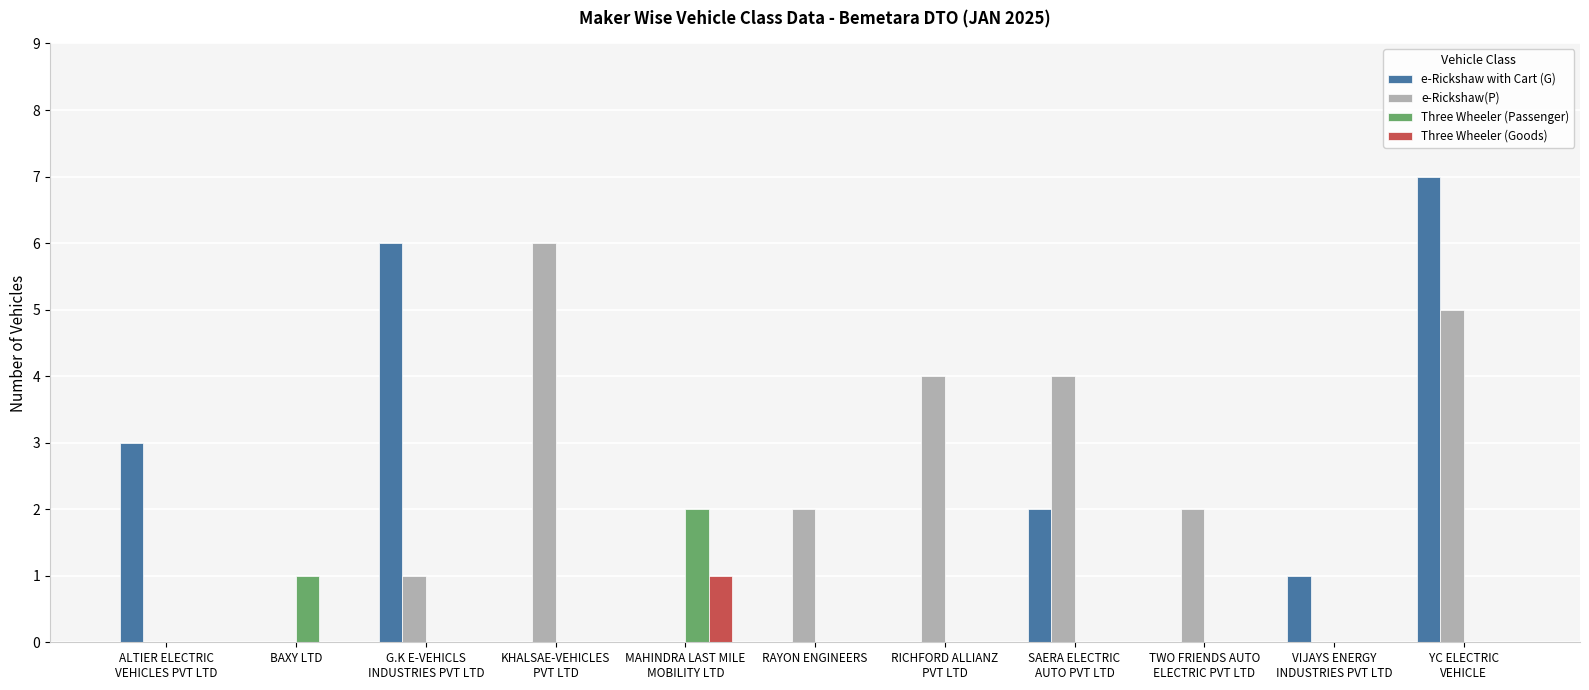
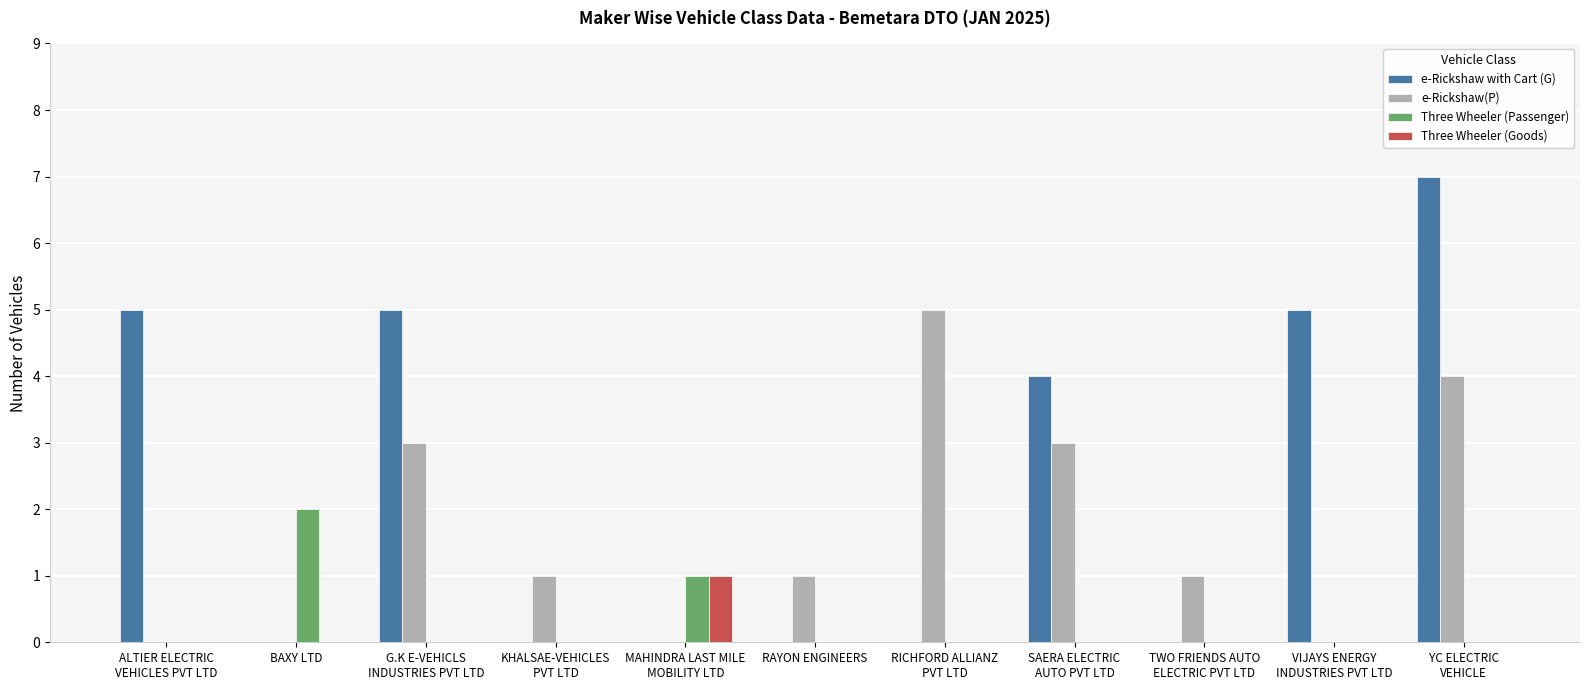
e-Rickshaw with Cart (G), ALTIER ELECTRIC VEHICLES PVT LTD: 3 -> 5
Three Wheeler (Passenger), BAXY LTD: 1 -> 2
e-Rickshaw with Cart (G), G.K E-VEHICLS INDUSTRIES PVT LTD: 6 -> 5
e-Rickshaw(P), G.K E-VEHICLS INDUSTRIES PVT LTD: 1 -> 3
e-Rickshaw(P), KHALSAE-VEHICLES PVT LTD: 6 -> 1
Three Wheeler (Passenger), MAHINDRA LAST MILE MOBILITY LTD: 2 -> 1
e-Rickshaw(P), RAYON ENGINEERS: 2 -> 1
e-Rickshaw(P), RICHFORD ALLIANZ PVT LTD: 4 -> 5
e-Rickshaw with Cart (G), SAERA ELECTRIC AUTO PVT LTD: 2 -> 4
e-Rickshaw(P), SAERA ELECTRIC AUTO PVT LTD: 4 -> 3
e-Rickshaw(P), TWO FRIENDS AUTO ELECTRIC PVT LTD: 2 -> 1
e-Rickshaw with Cart (G), VIJAYS ENERGY INDUSTRIES PVT LTD: 1 -> 5
e-Rickshaw(P), YC ELECTRIC VEHICLE: 5 -> 4
